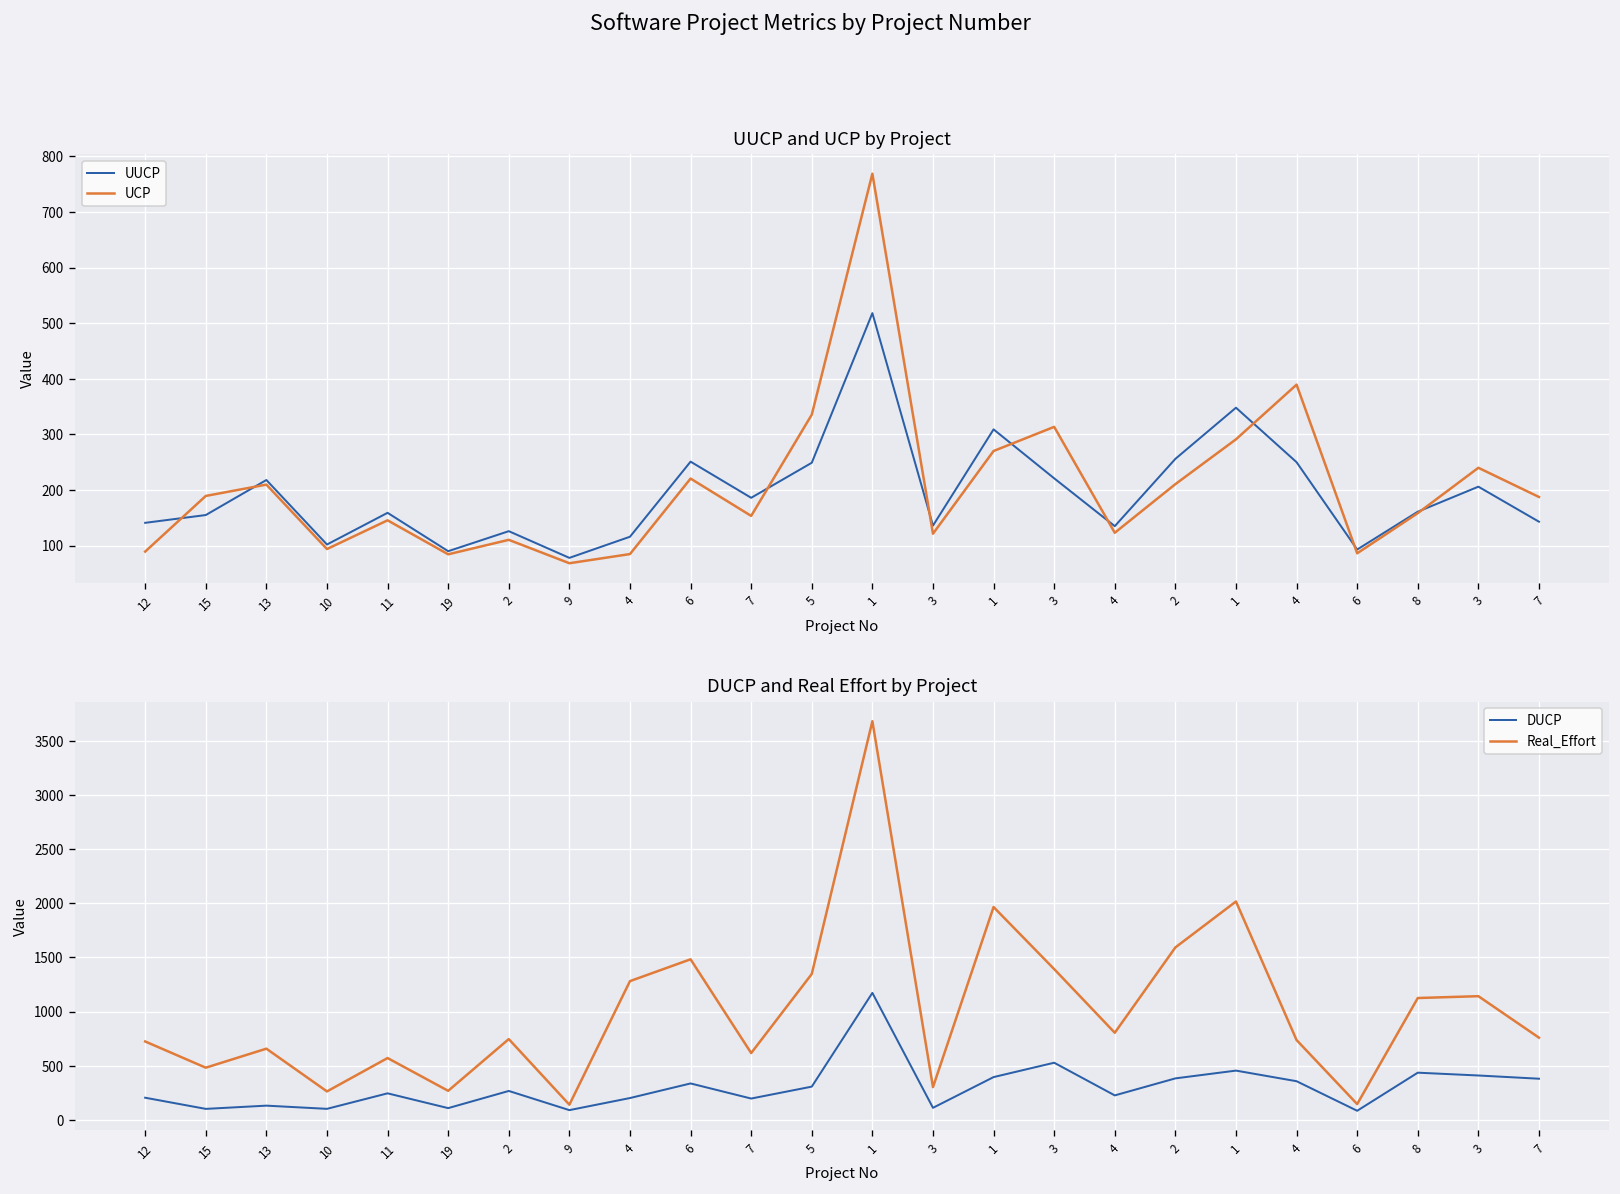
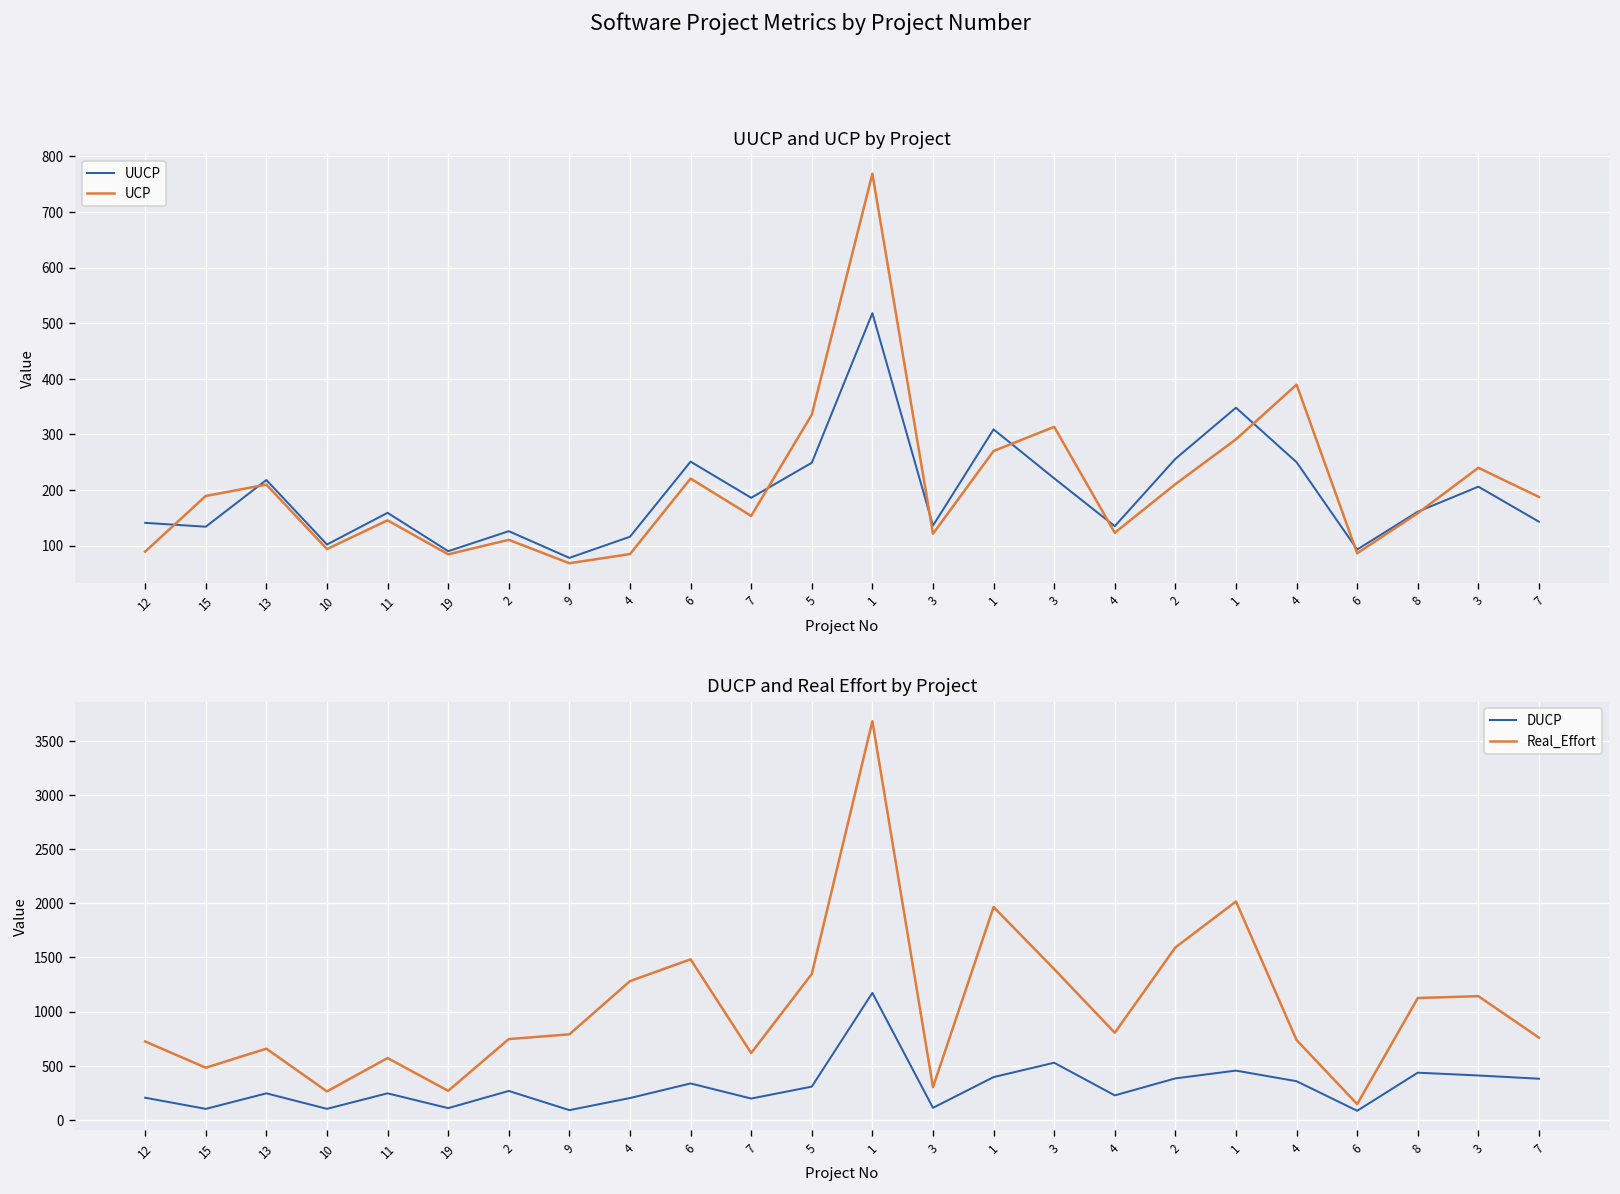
UUCP and UCP by Project, UUCP, 15: 160 -> 130
DUCP and Real Effort by Project, DUCP, 13: 100 -> 200
DUCP and Real Effort by Project, Real_Effort, 9: 100 -> 800
